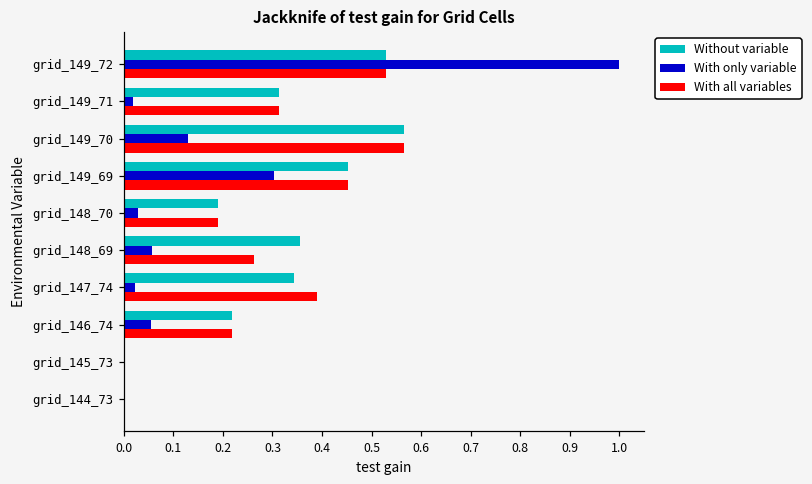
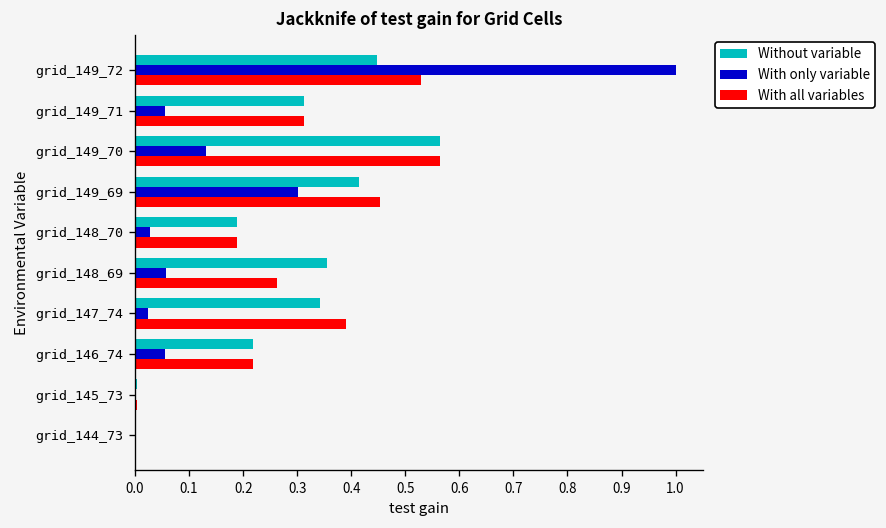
Without variable, grid_149_72: 0.53 -> 0.45
With only variable, grid_149_71: 0.02 -> 0.06
Without variable, grid_149_69: 0.45 -> 0.41
